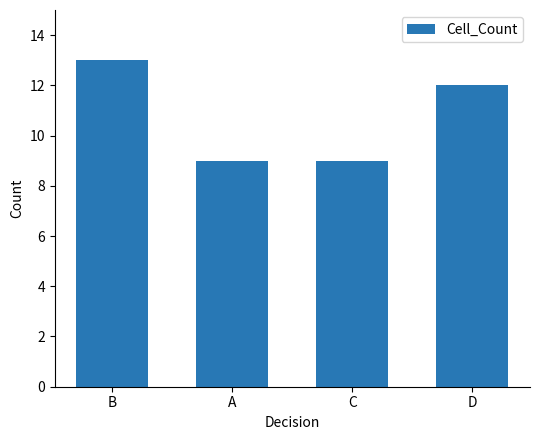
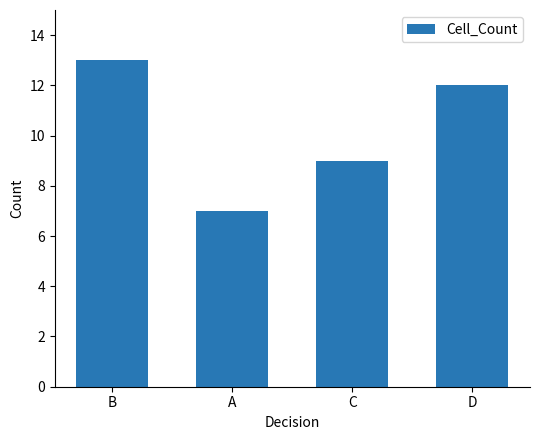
A: 9 -> 7
